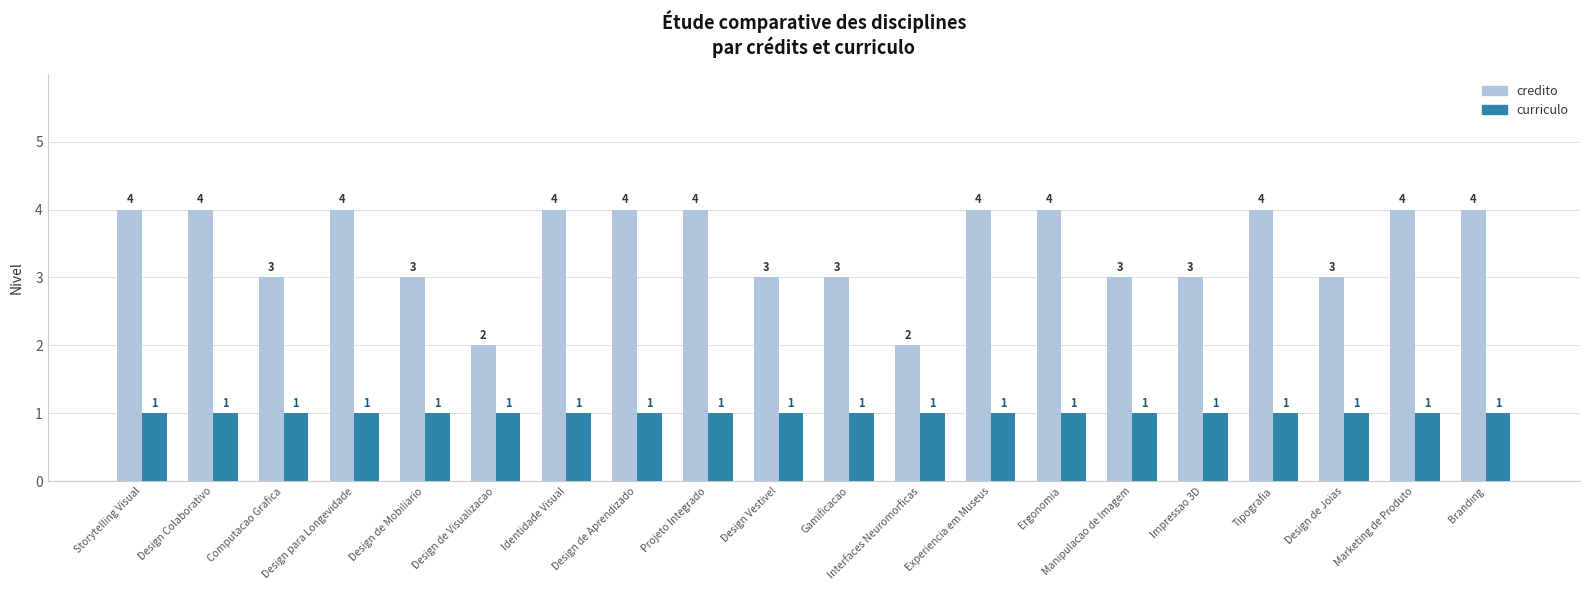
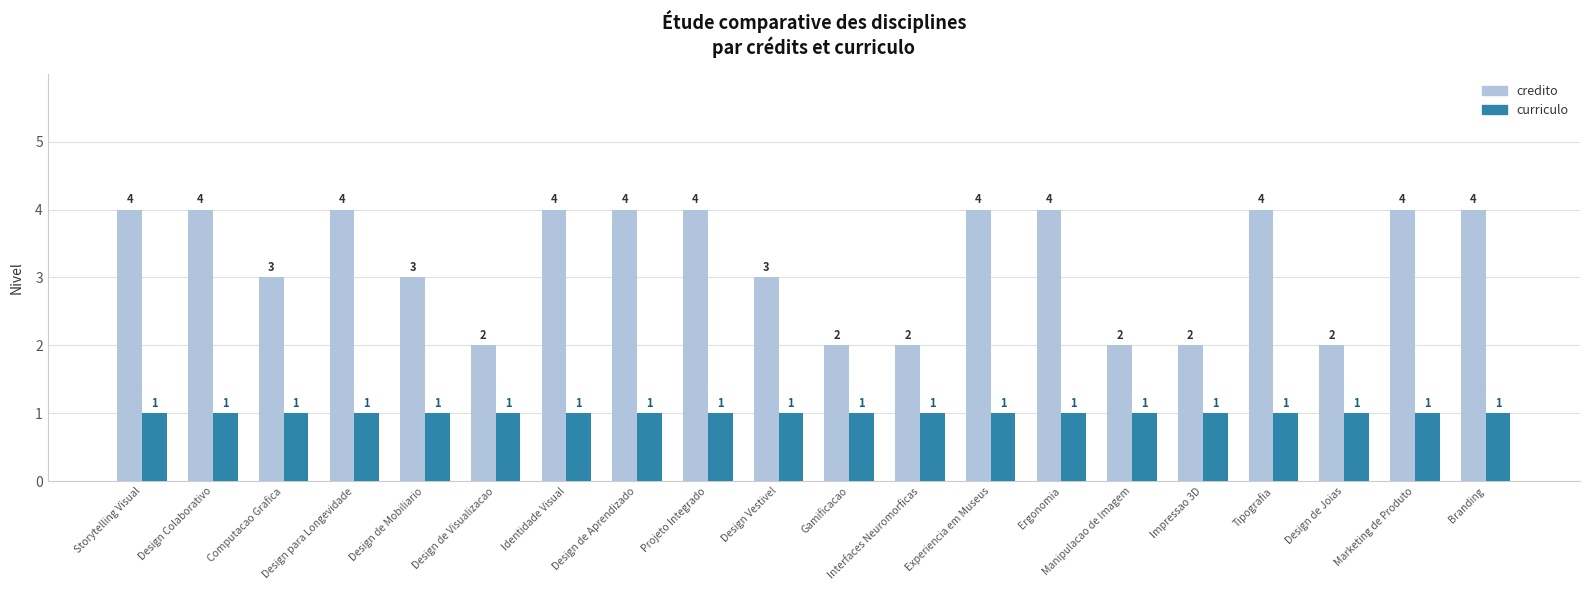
credito, Gamificacao: 3 -> 2
credito, Manipulacao de Imagem: 3 -> 2
credito, Impressao 3D: 3 -> 2
credito, Design de Joias: 3 -> 2
